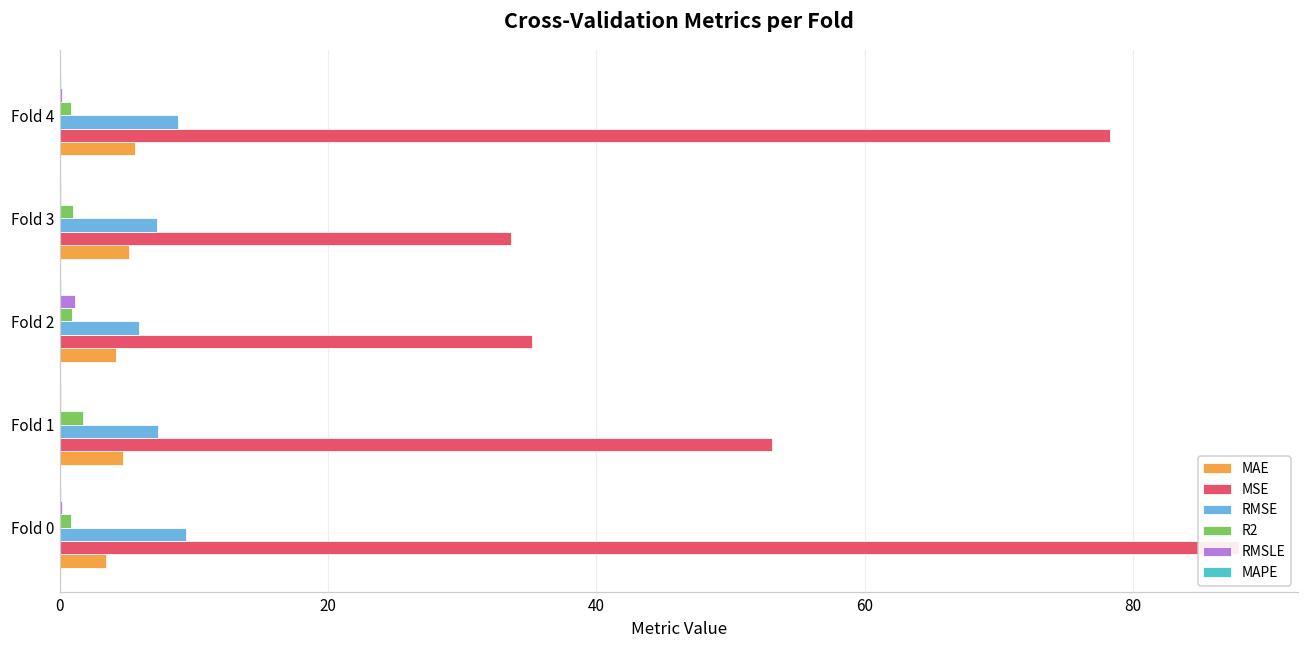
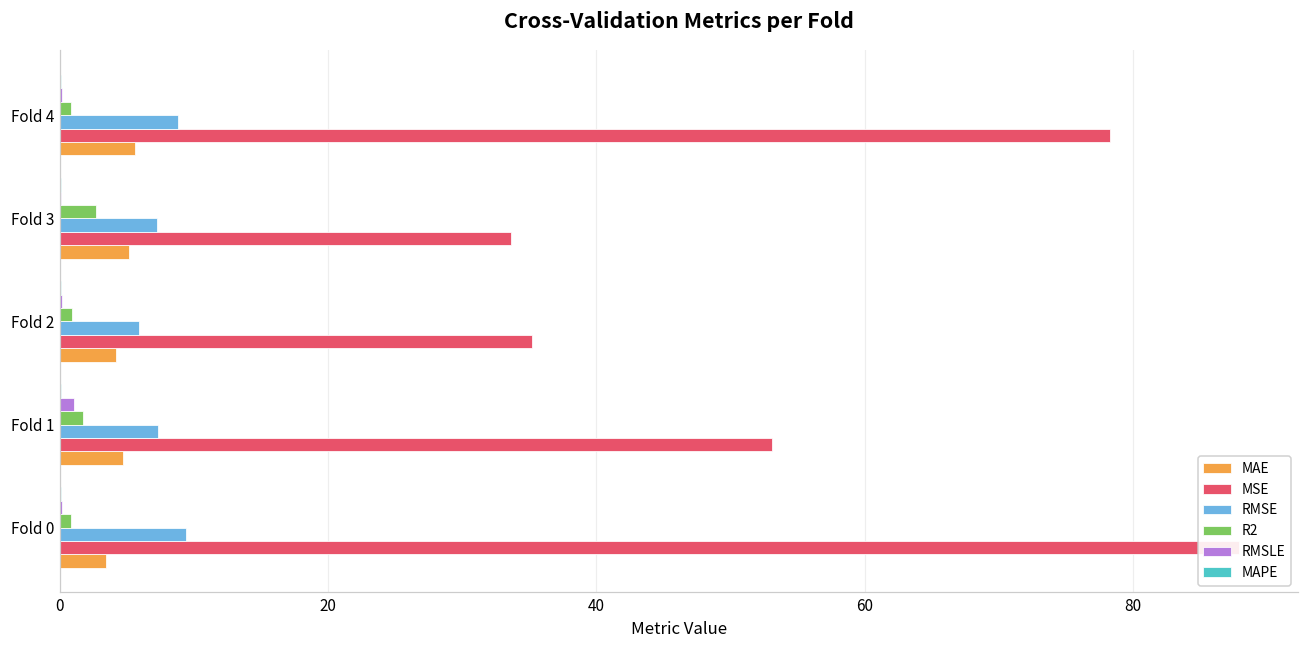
R2, Fold 3: 0.9 -> 2.7
RMSLE, Fold 2: 1.1 -> 0.1
RMSLE, Fold 1: 0.1 -> 1.0
